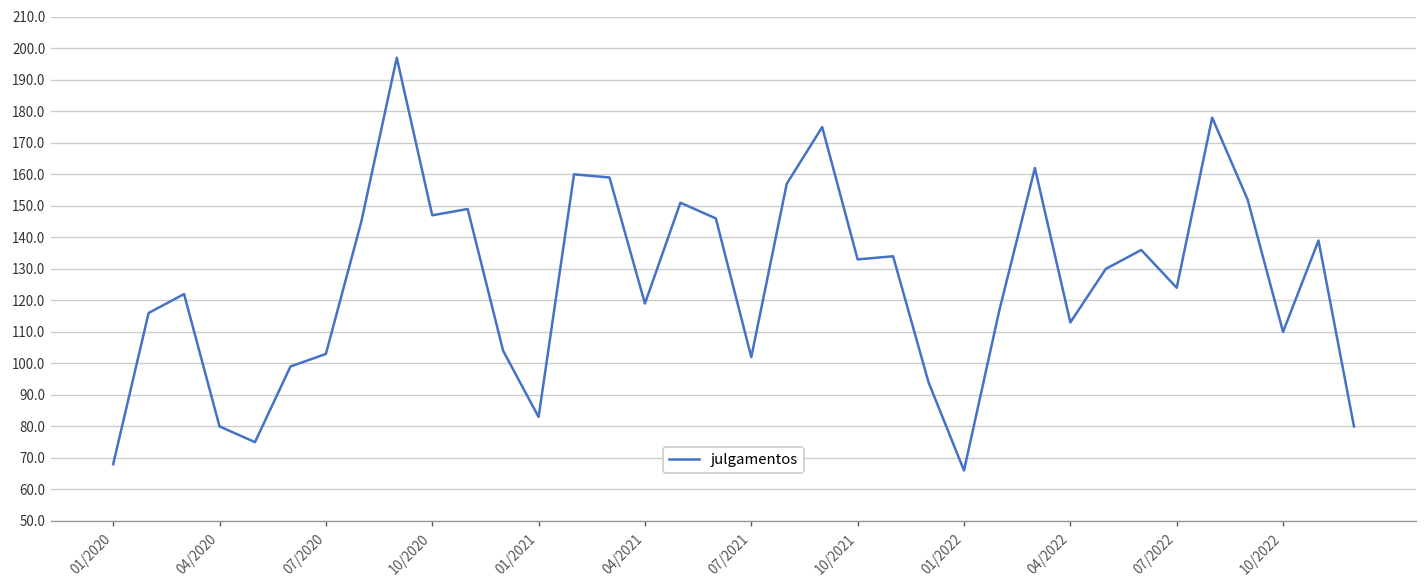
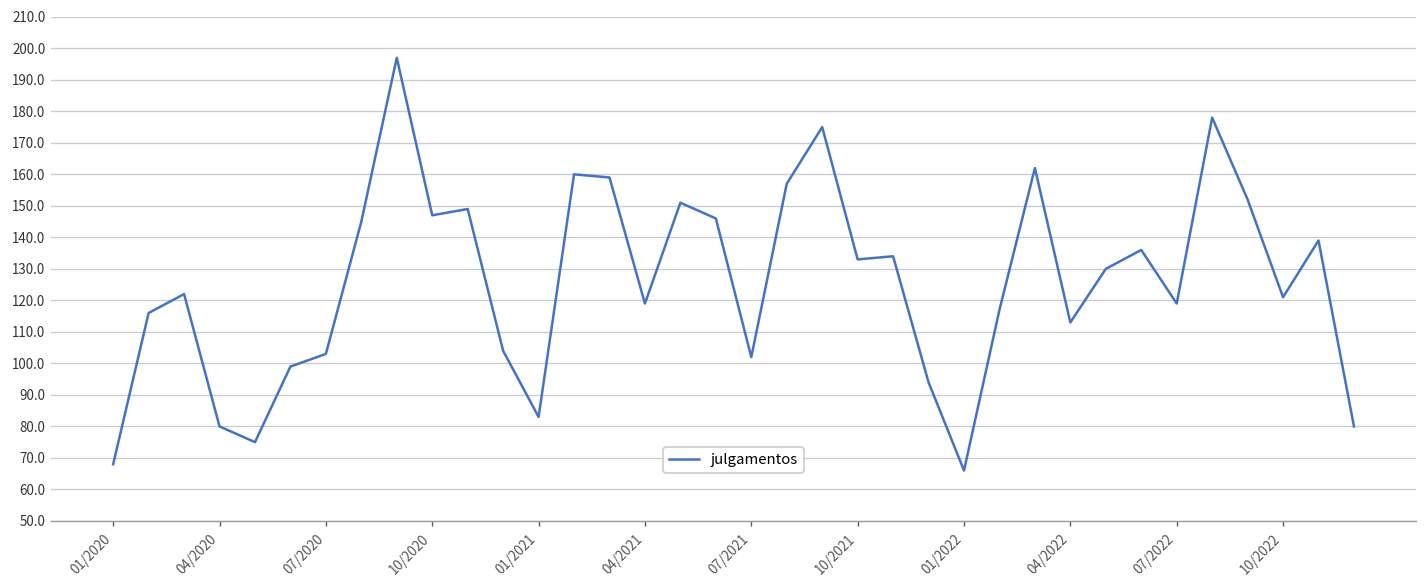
07/2022: 124 -> 119
10/2022: 110 -> 121
